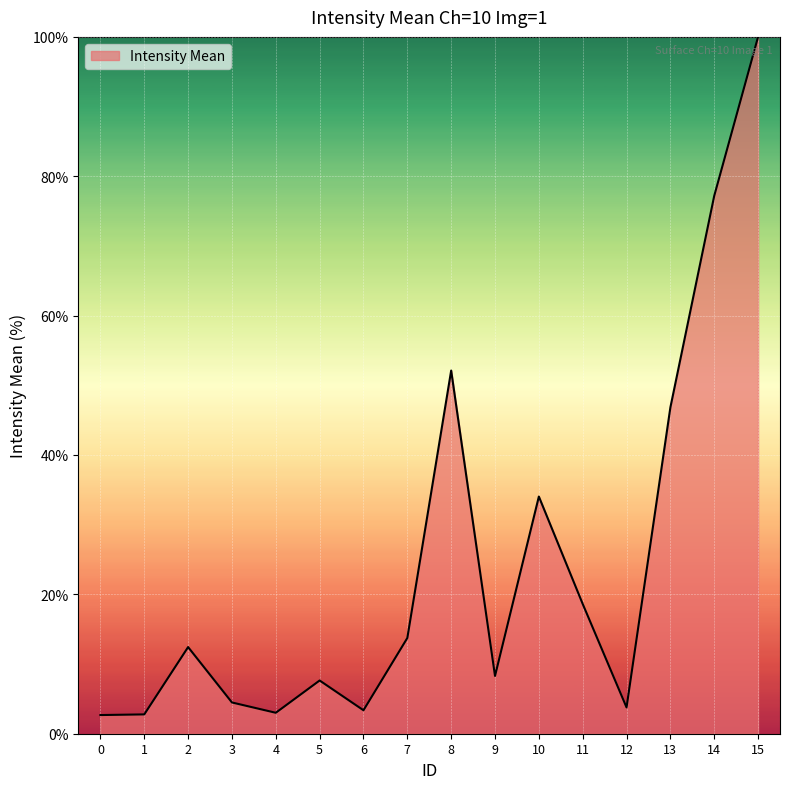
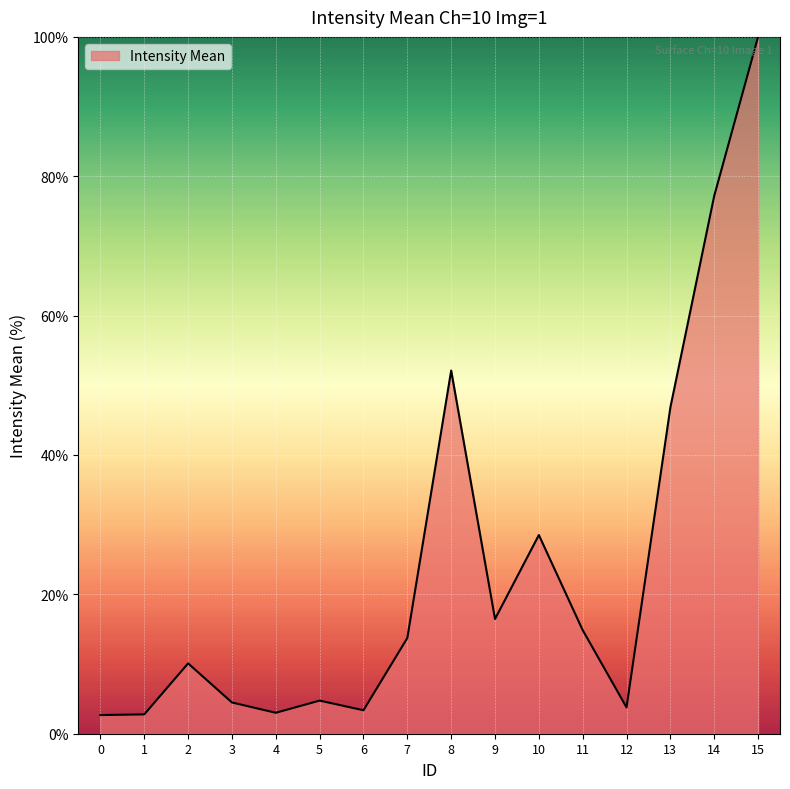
2: 12% -> 10%
5: 8% -> 5%
9: 8% -> 16%
10: 34% -> 29%
11: 19% -> 15%
